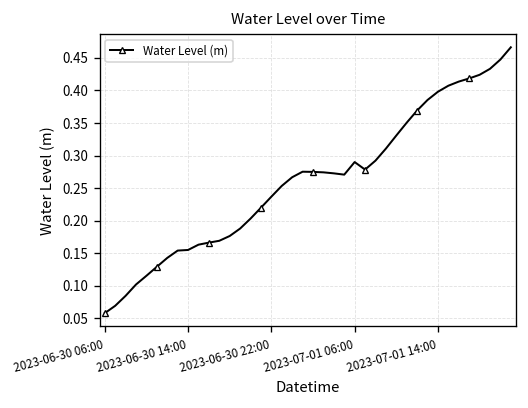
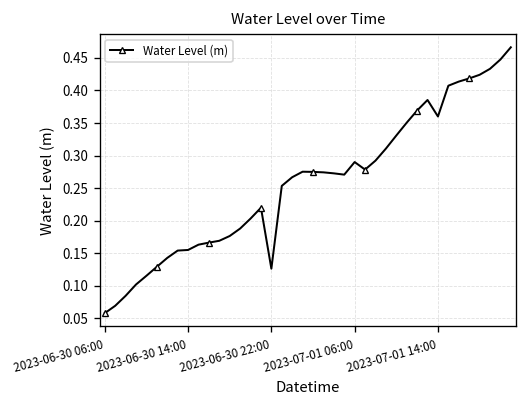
2023-06-30 22:00: 0.24 -> 0.13
2023-07-01 14:00: 0.40 -> 0.36
